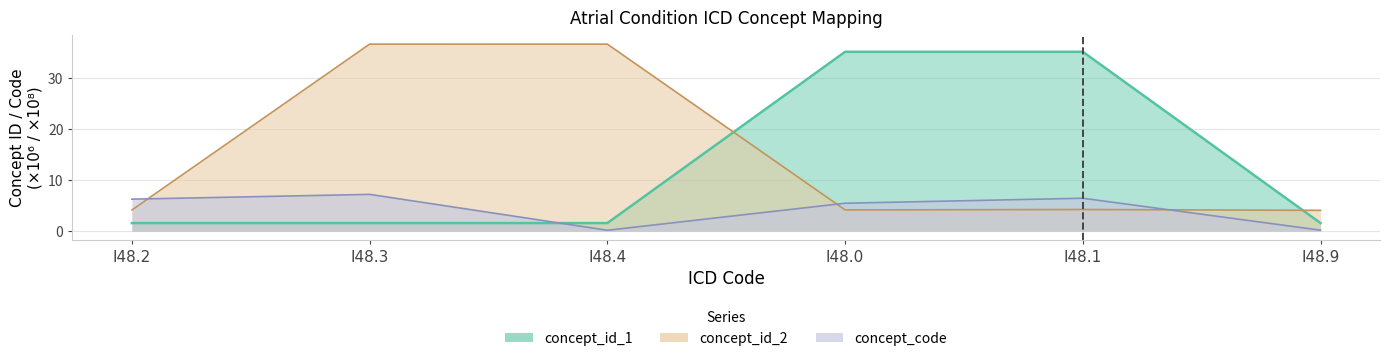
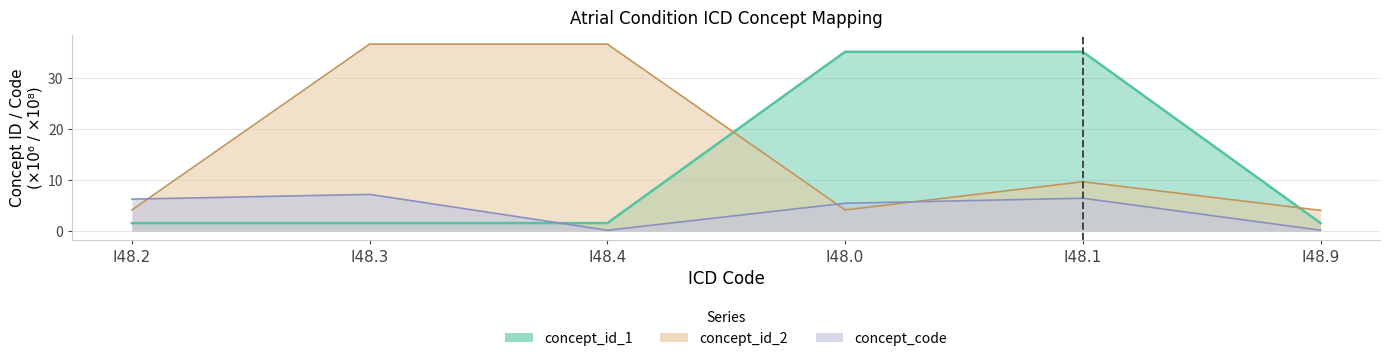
concept_id_2, I48.1: 4 -> 10
